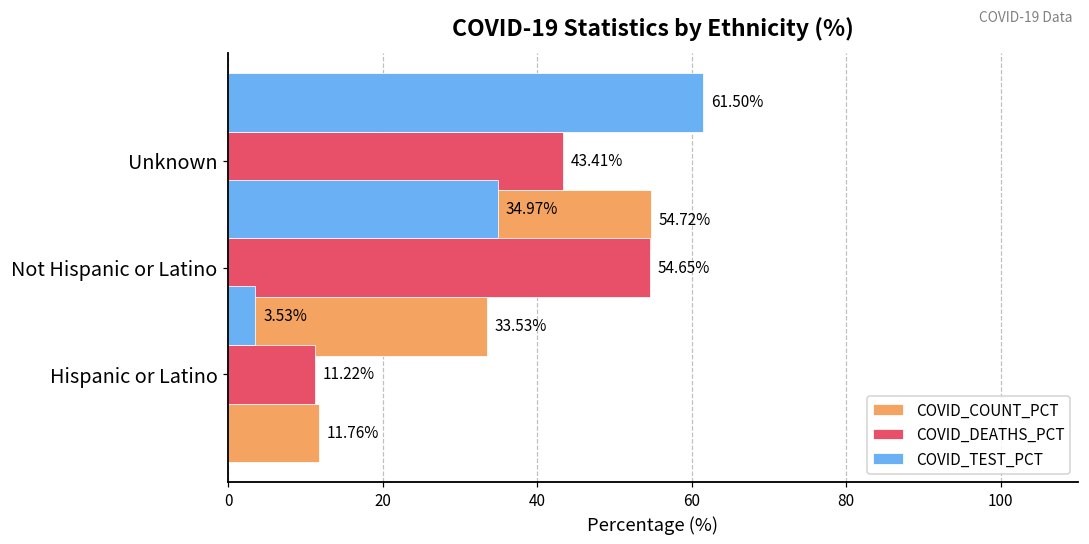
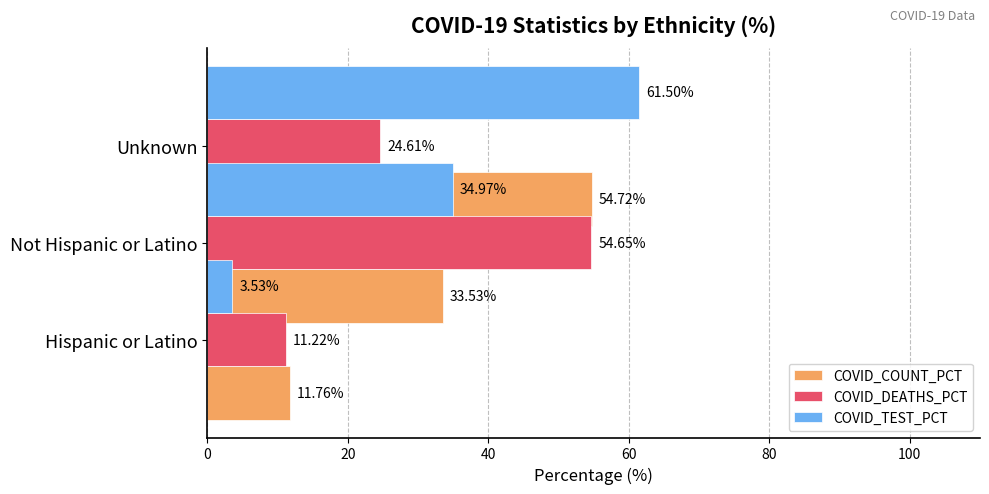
COVID_DEATHS_PCT, Unknown: 43.41% -> 24.61%
